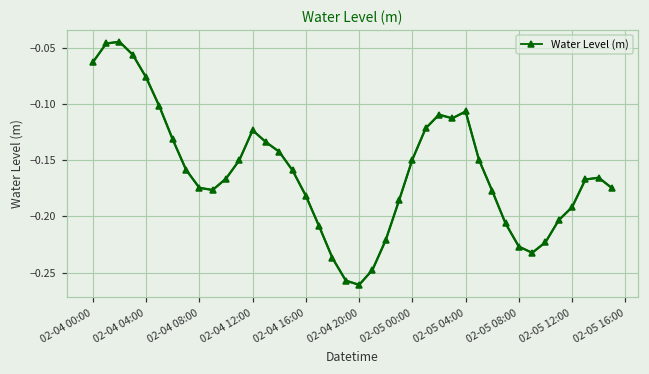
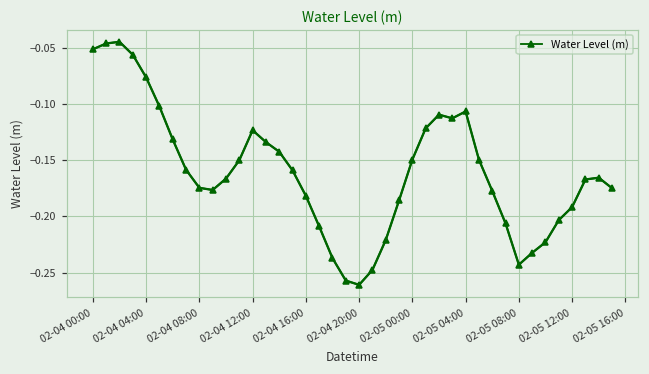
02-04 00:00: -0.063 -> -0.051
02-05 08:00: -0.227 -> -0.243
